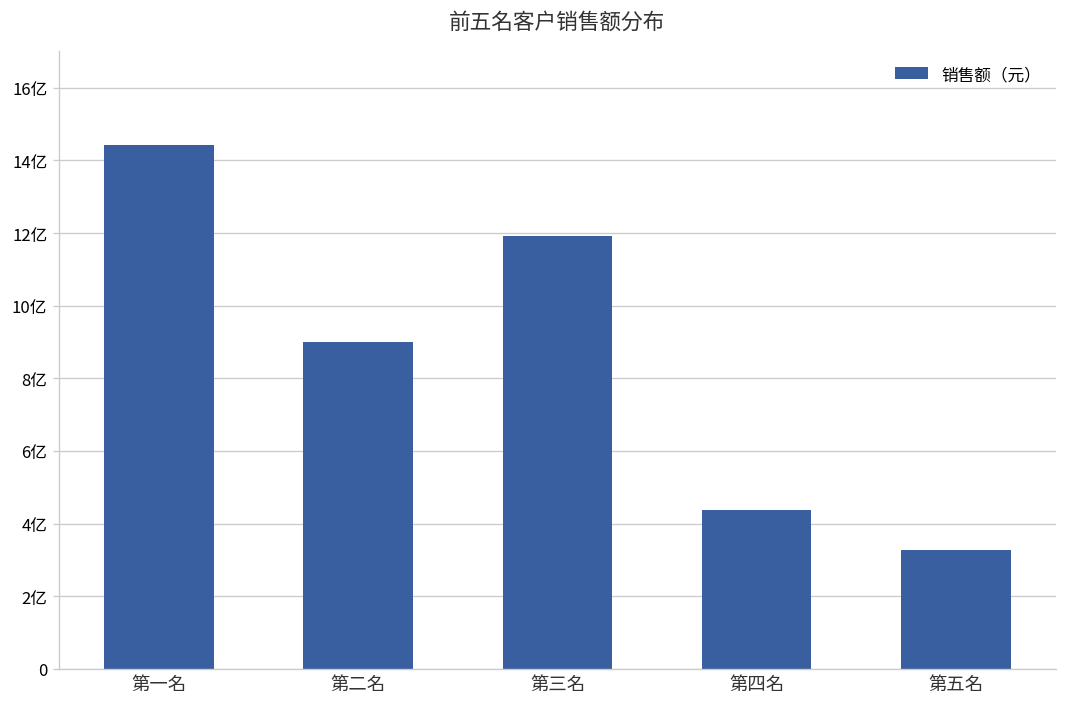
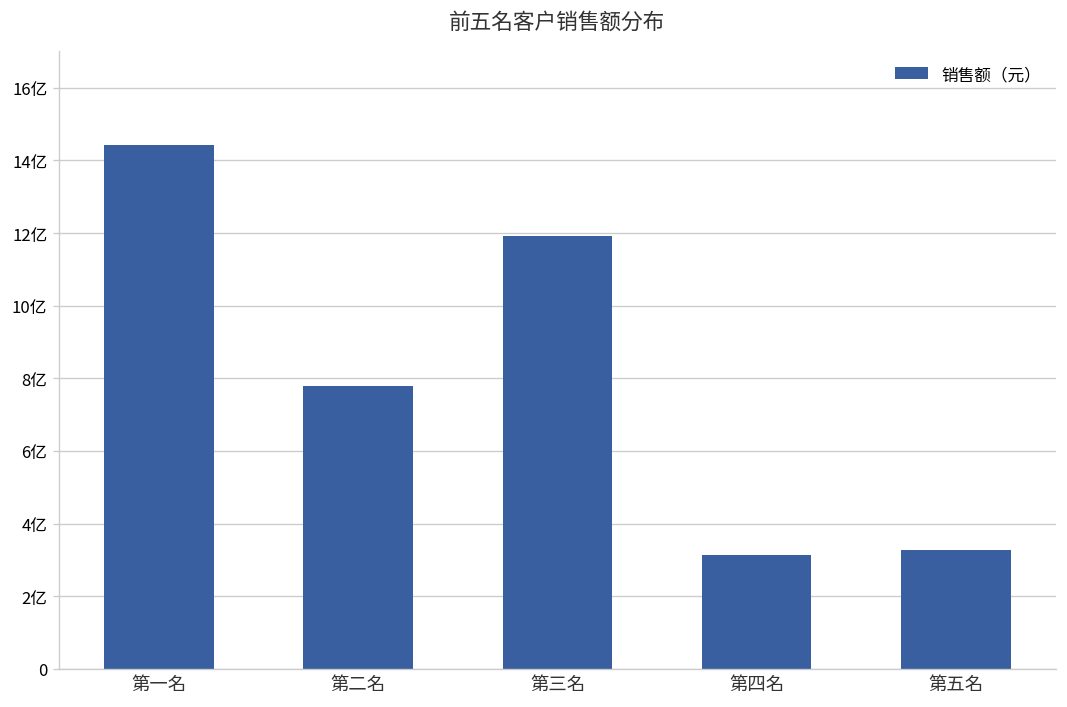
第二名: 9.0亿 -> 7.8亿
第四名: 4.4亿 -> 3.1亿
